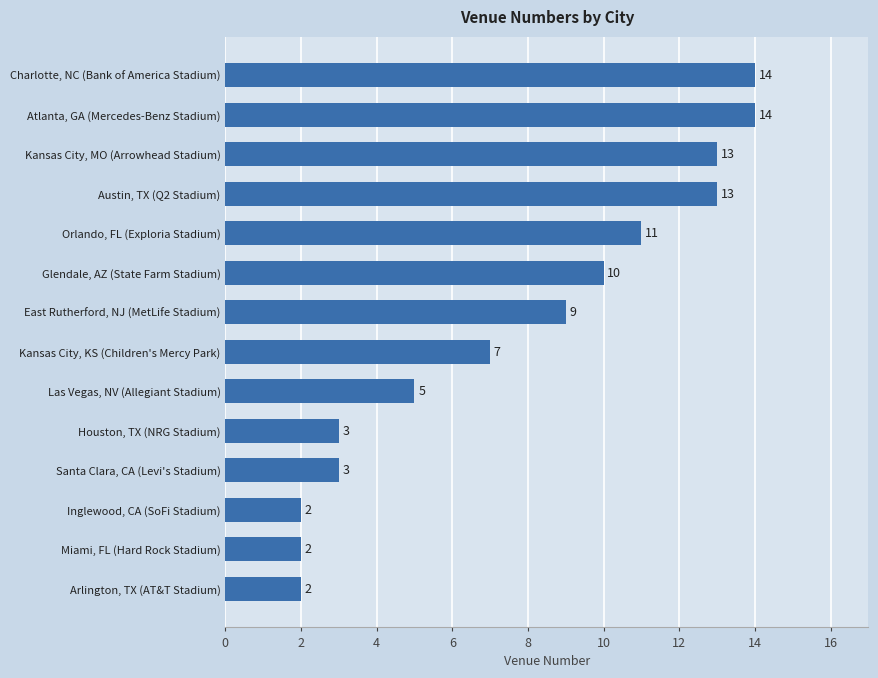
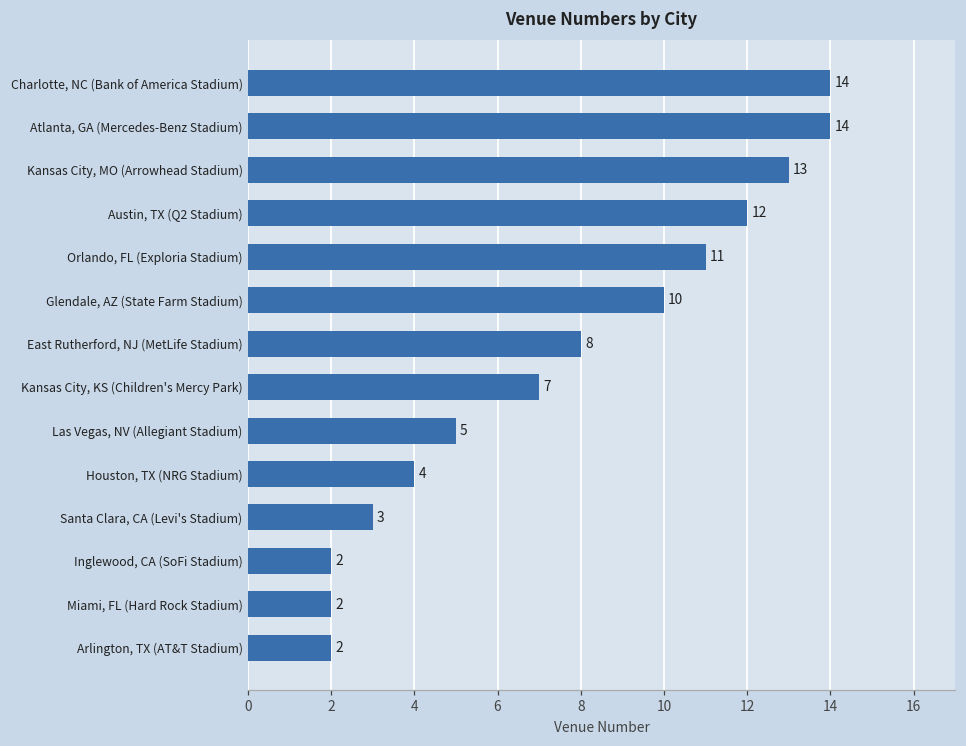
Austin, TX (Q2 Stadium): 13 -> 12
East Rutherford, NJ (MetLife Stadium): 9 -> 8
Houston, TX (NRG Stadium): 3 -> 4
